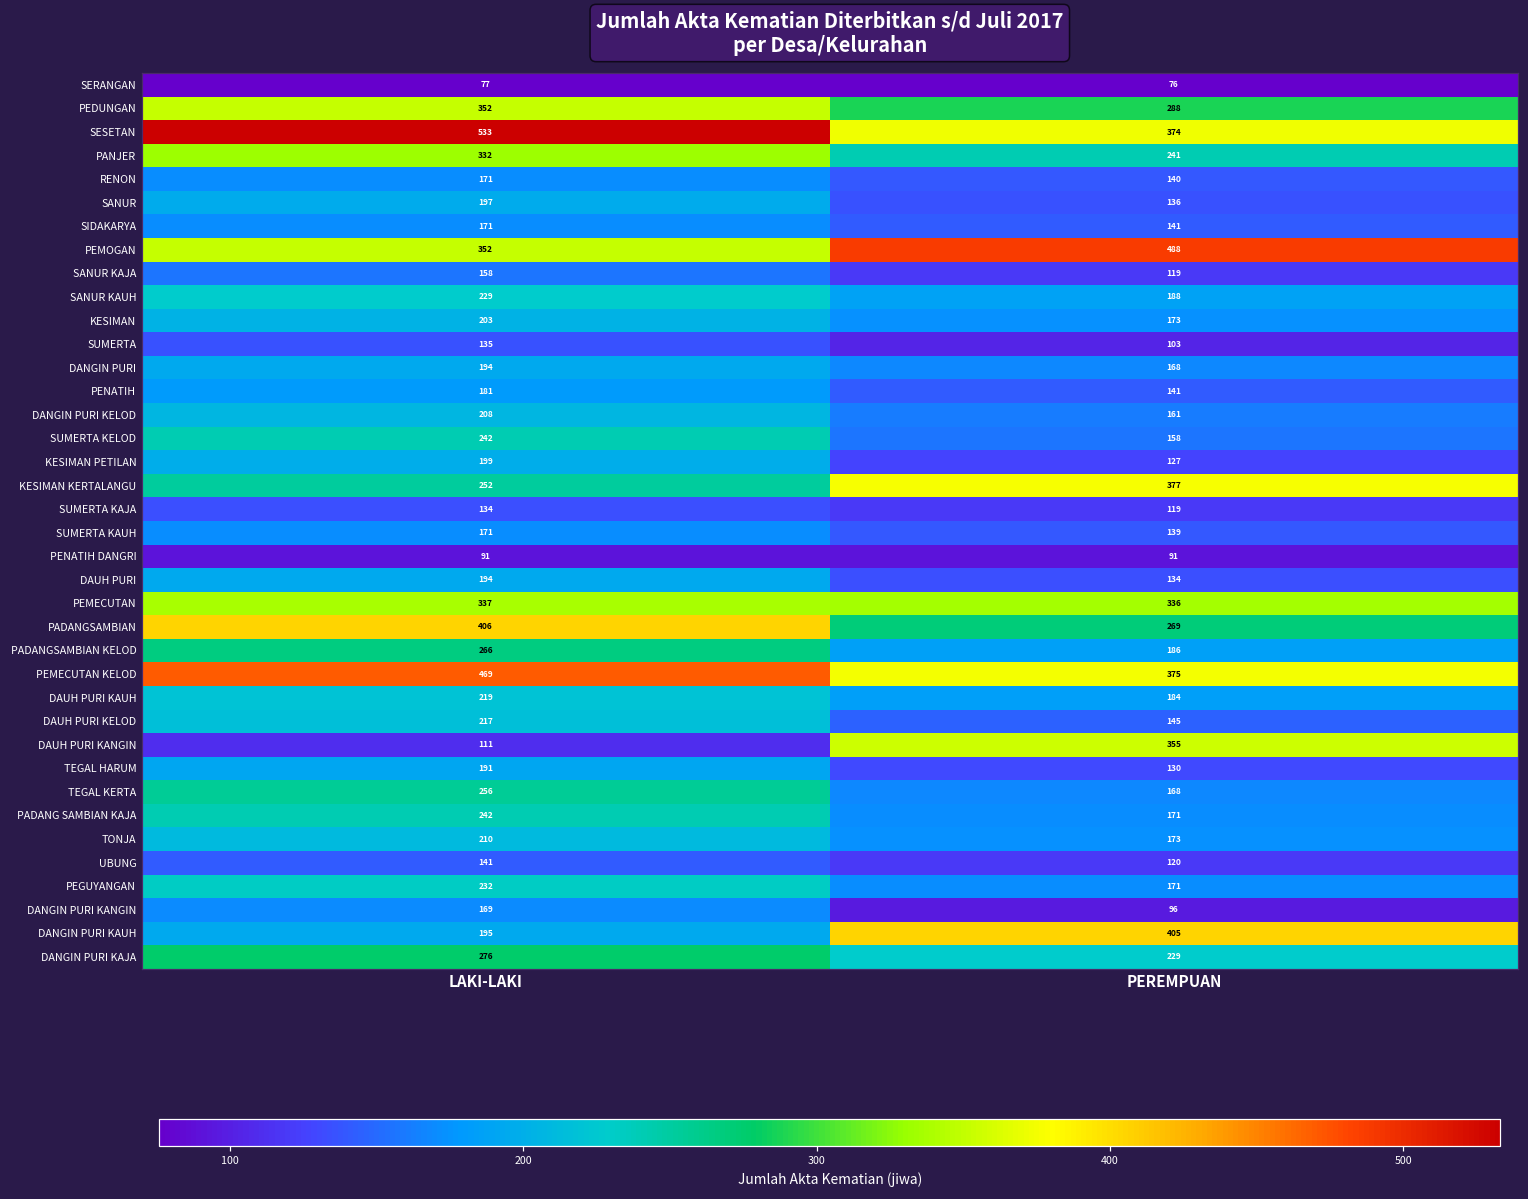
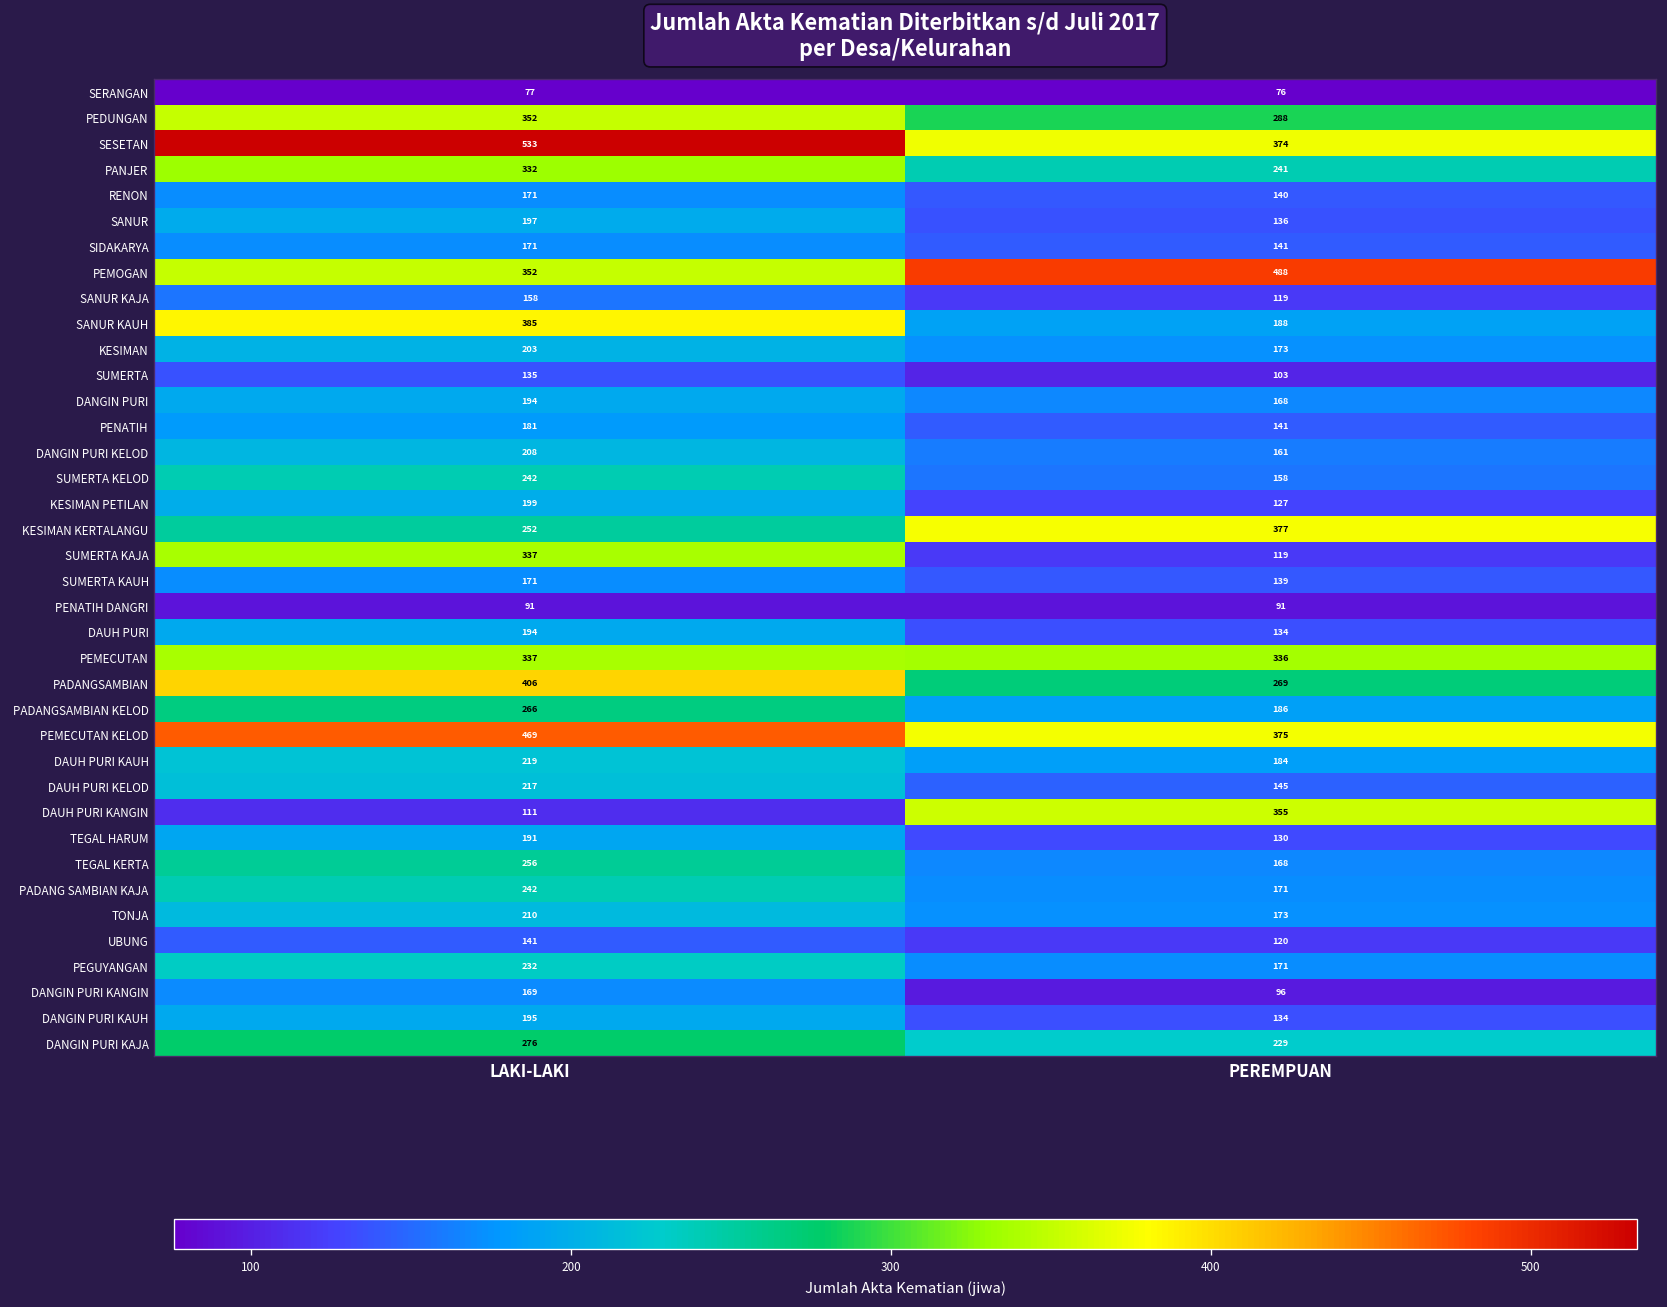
SANUR KAUH, LAKI-LAKI: 229 -> 385
SUMERTA KAJA, LAKI-LAKI: 134 -> 337
DANGIN PURI KAUH, PEREMPUAN: 405 -> 134
